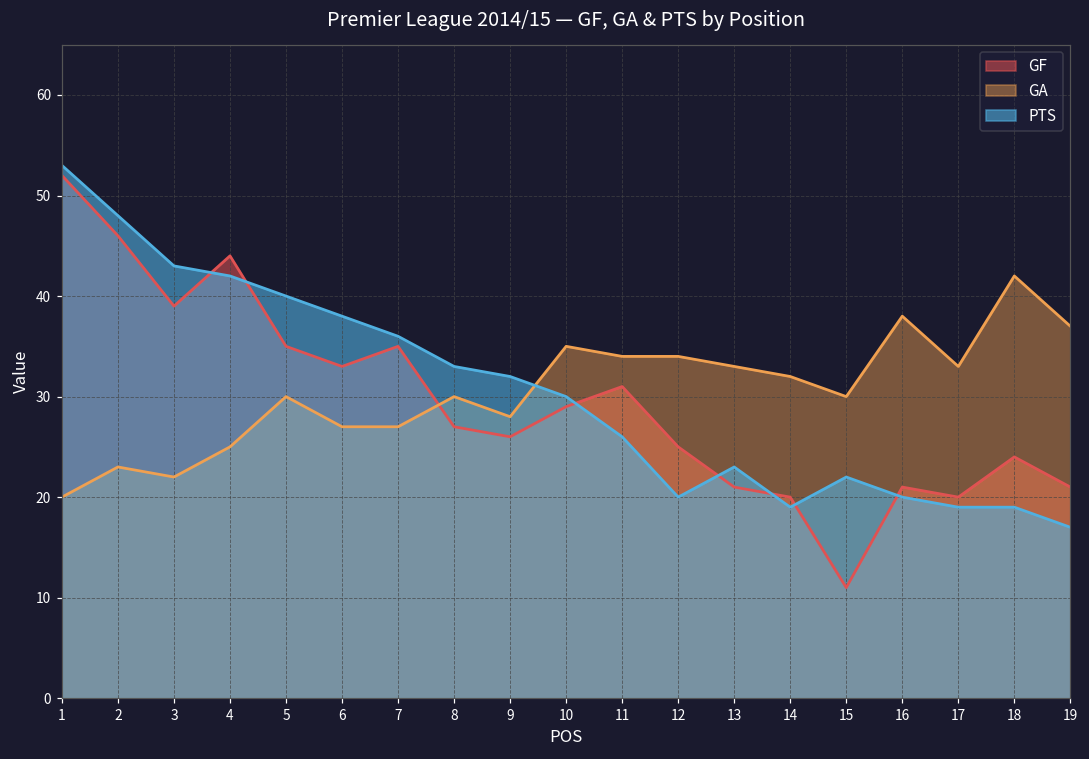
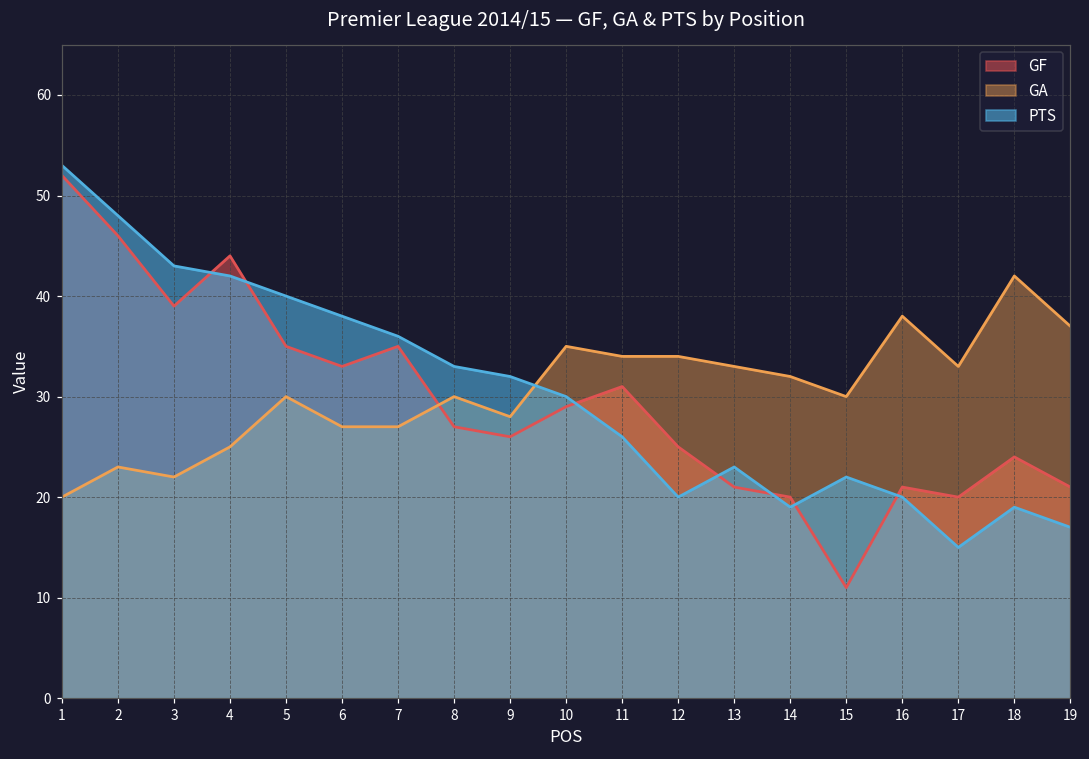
PTS, 17: 19 -> 15
